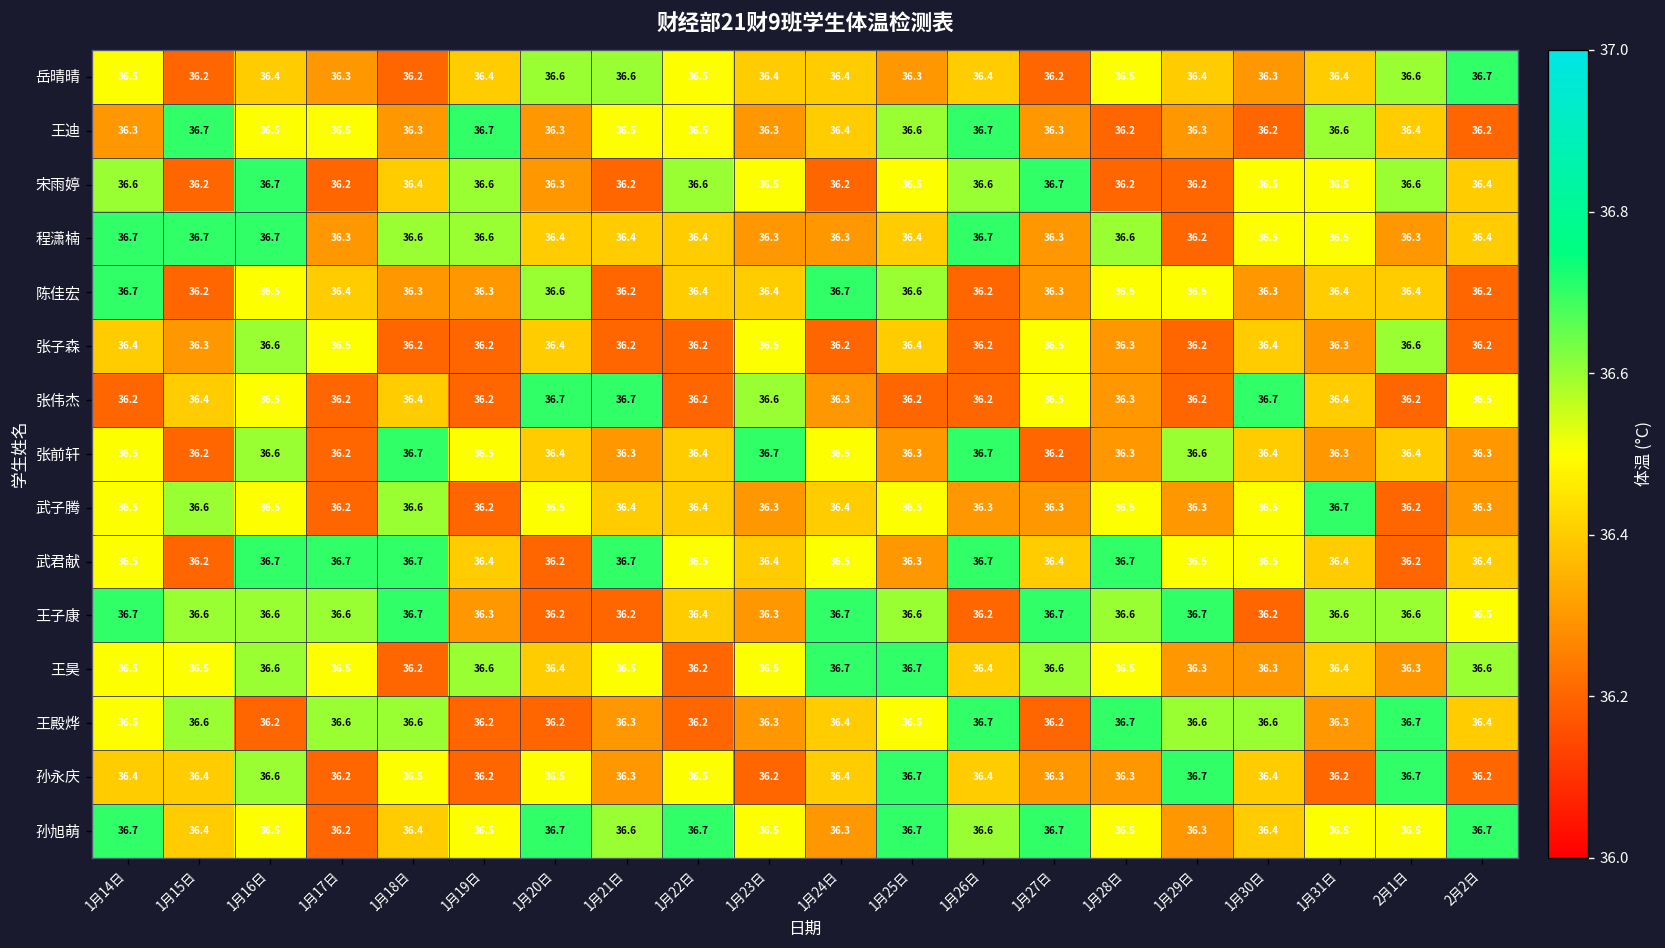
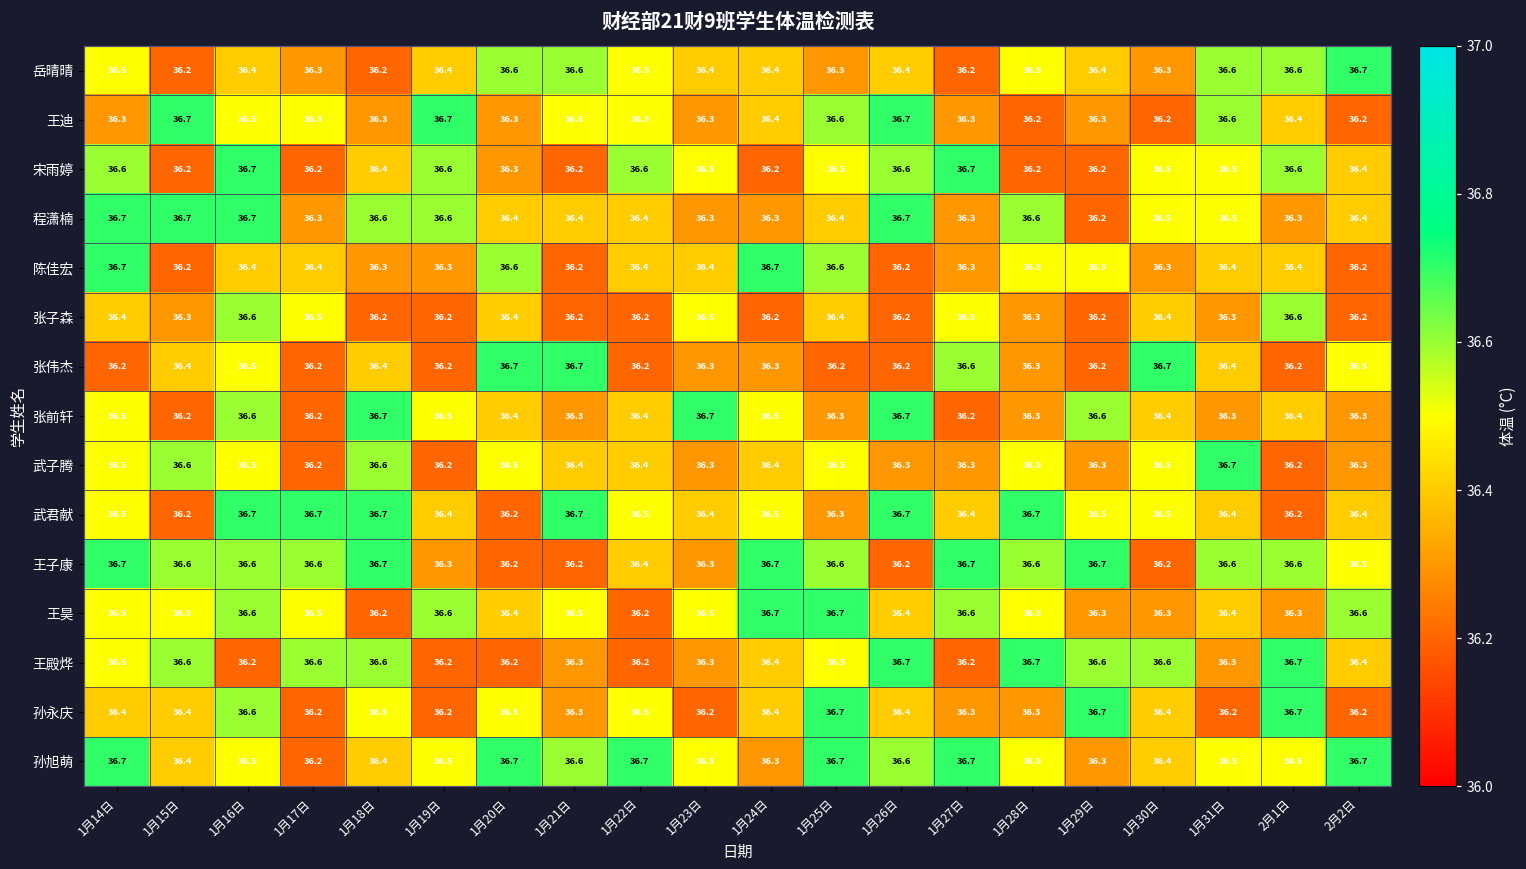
岳晴晴, 1月31日: 36.4 -> 36.6
陈佳宏, 1月16日: 36.5 -> 36.4
张伟杰, 1月23日: 36.6 -> 36.3
张伟杰, 1月27日: 36.5 -> 36.6
